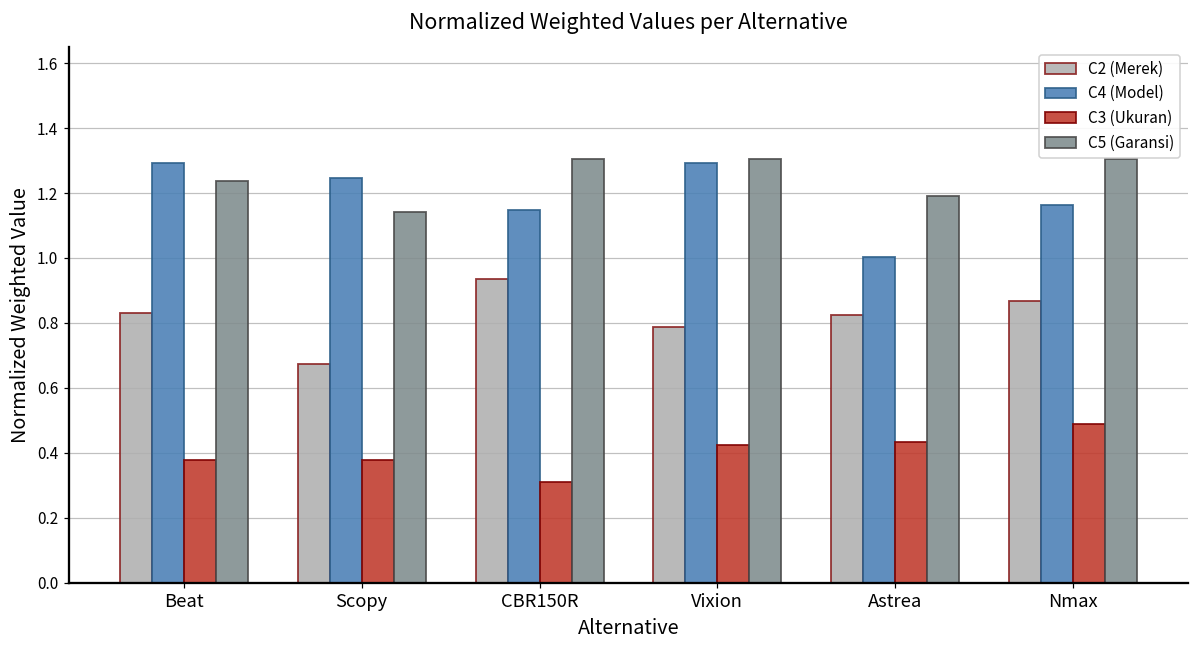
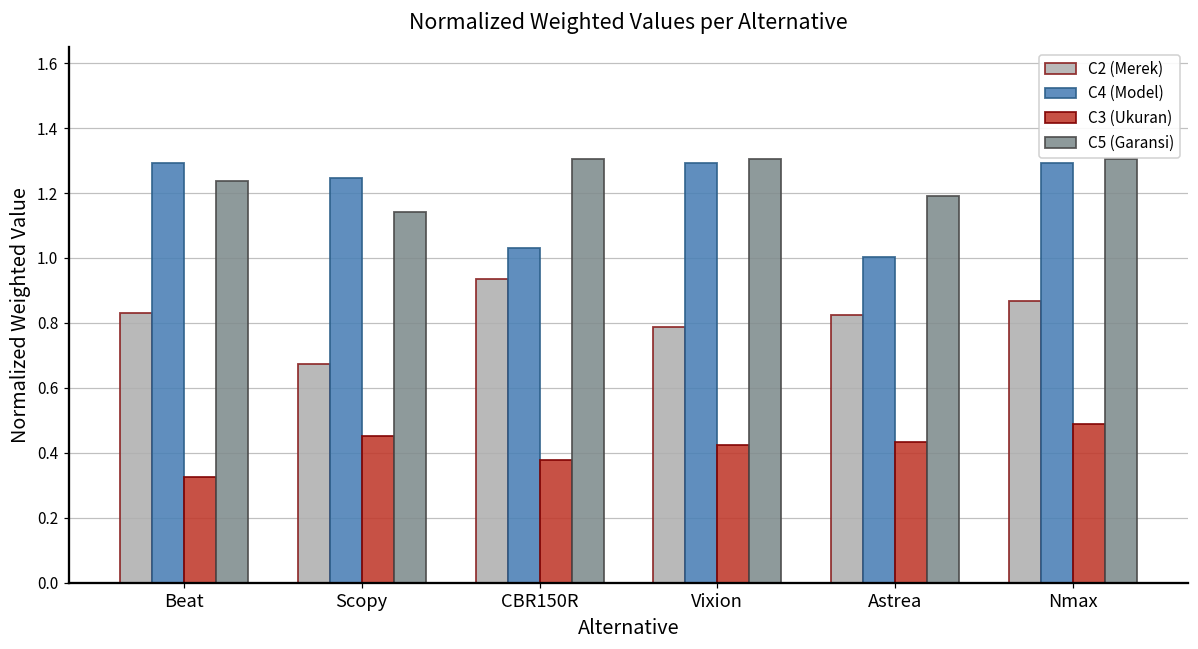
C3 (Ukuran), Beat: 0.38 -> 0.33
C3 (Ukuran), Scopy: 0.38 -> 0.45
C4 (Model), CBR150R: 1.15 -> 1.03
C3 (Ukuran), CBR150R: 0.31 -> 0.38
C4 (Model), Nmax: 1.16 -> 1.29
